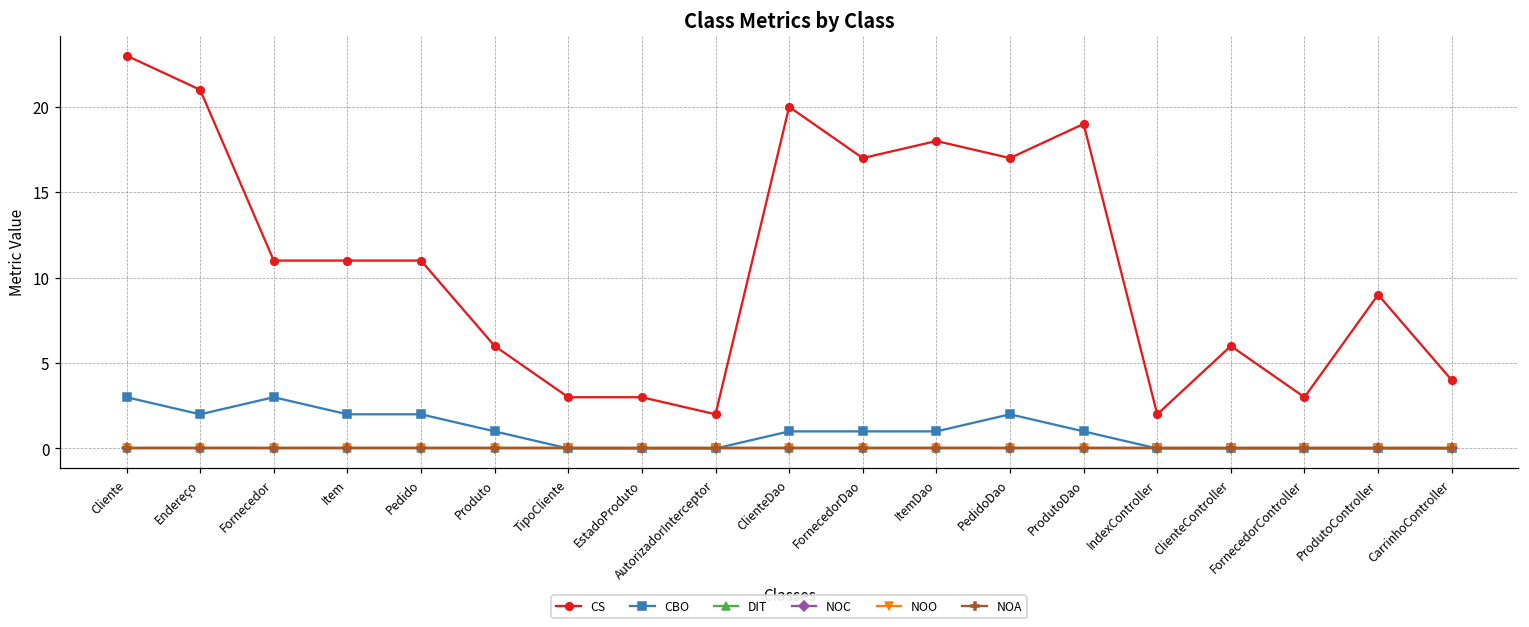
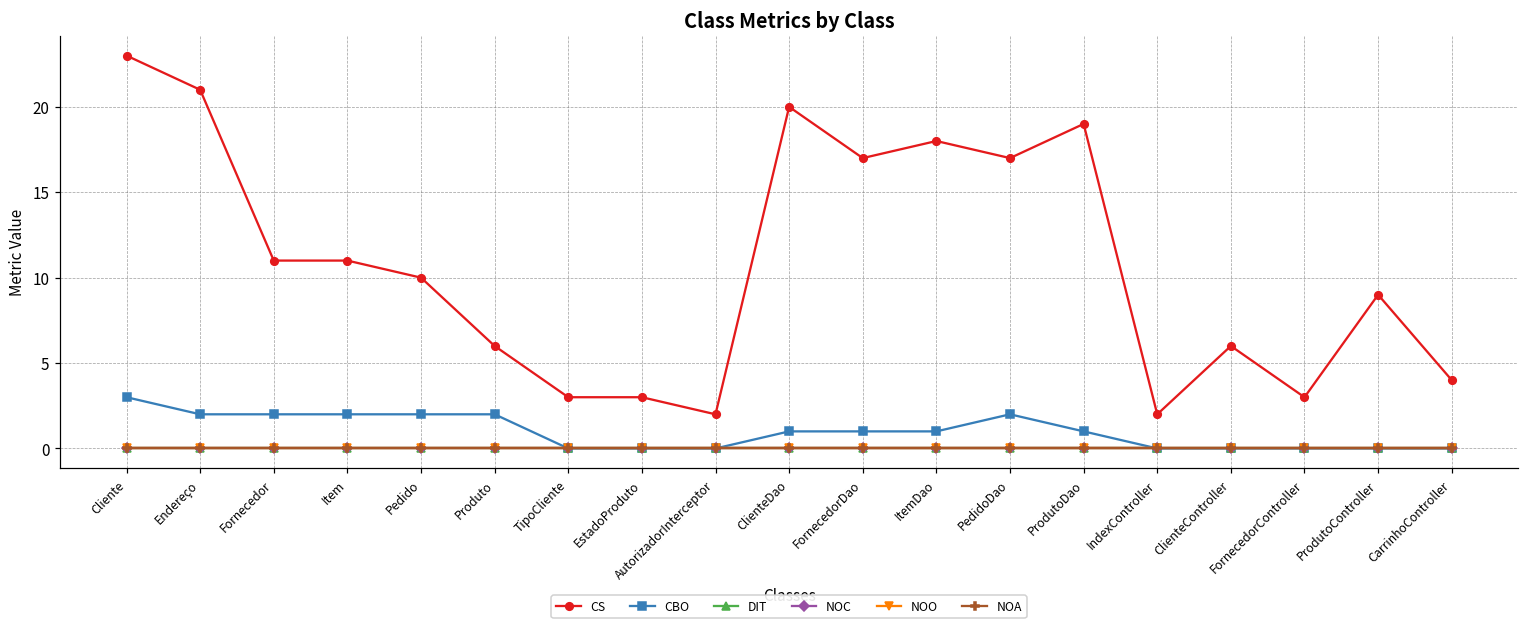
CBO, Fornecedor: 3 -> 2
CS, Pedido: 11 -> 10
CBO, Produto: 1 -> 2
